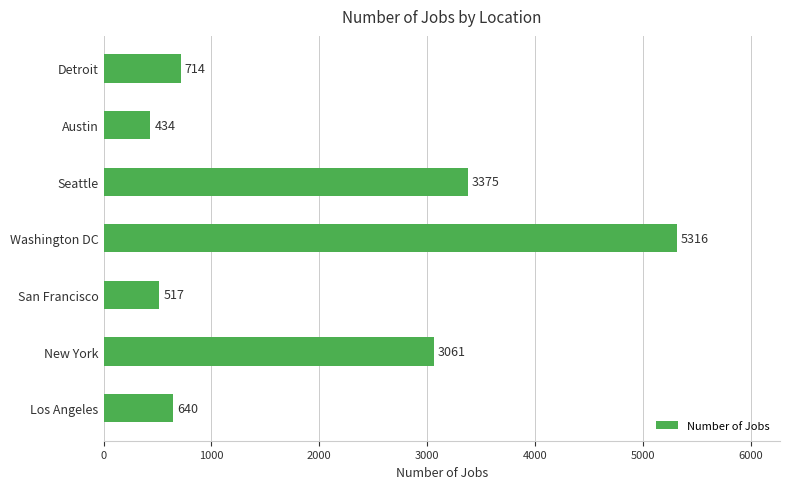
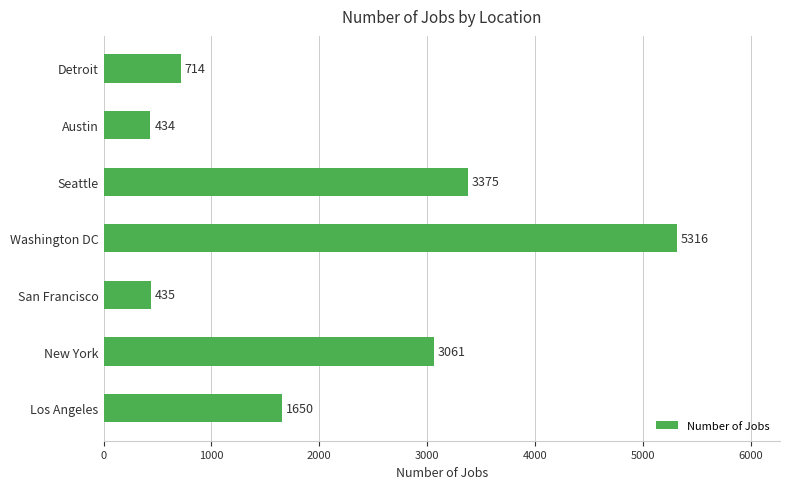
San Francisco: 517 -> 435
Los Angeles: 640 -> 1650
